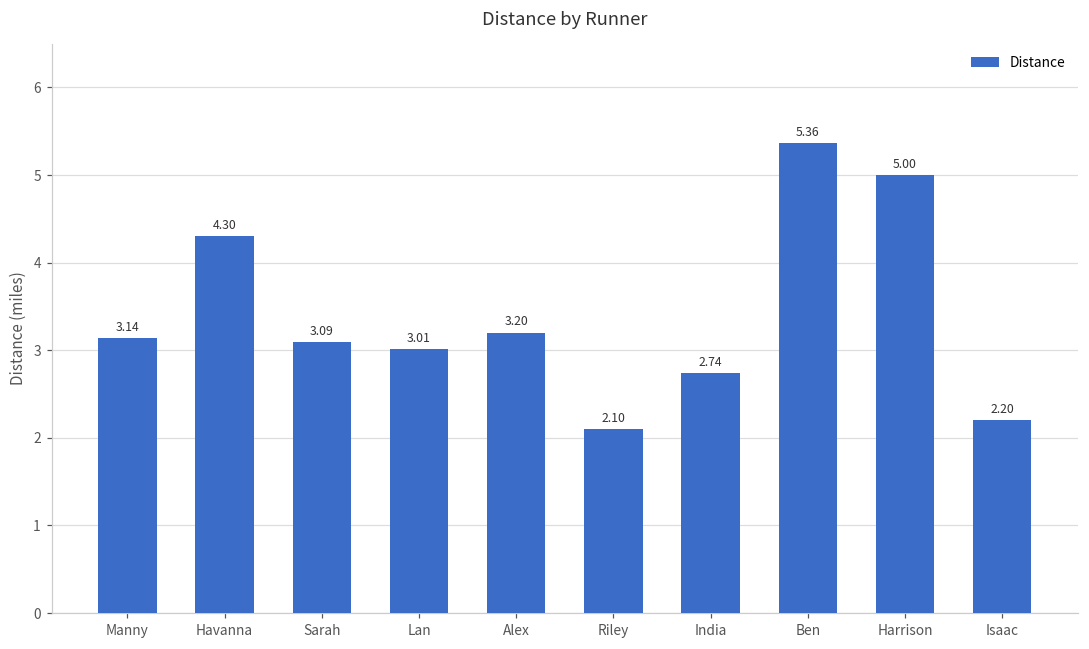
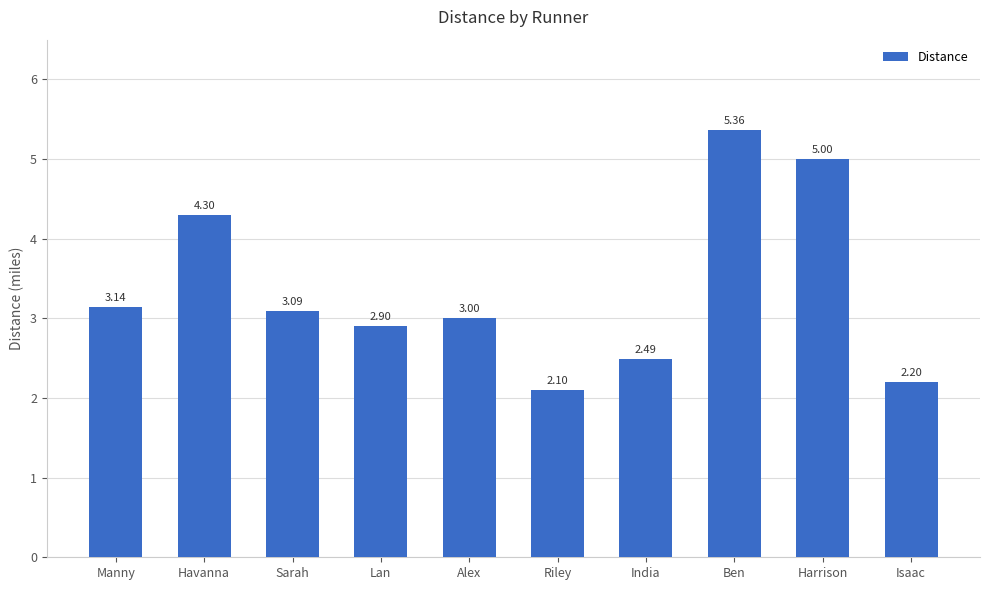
Lan: 3.01 -> 2.90
Alex: 3.20 -> 3.00
India: 2.74 -> 2.49
